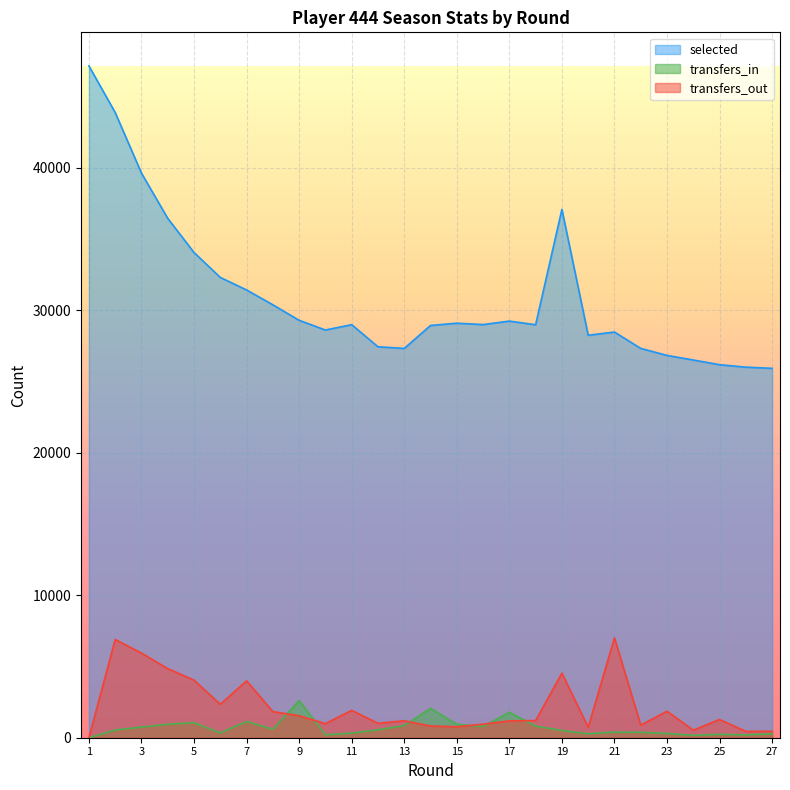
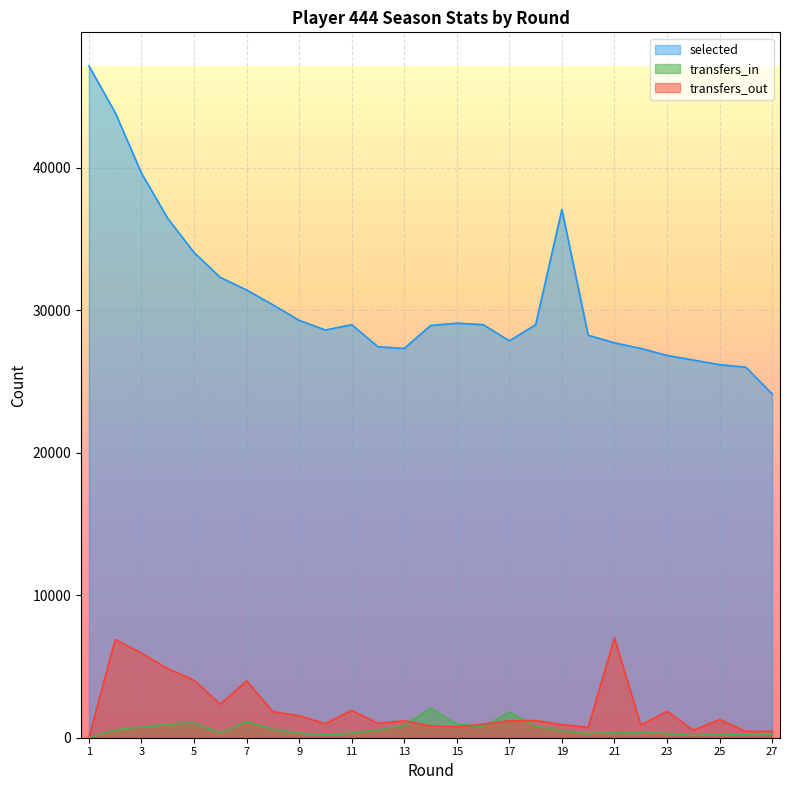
transfers_in, 9: 2600 -> 300
selected, 17: 29200 -> 27900
transfers_out, 19: 4500 -> 900
selected, 21: 28500 -> 27700
selected, 27: 25900 -> 24100
